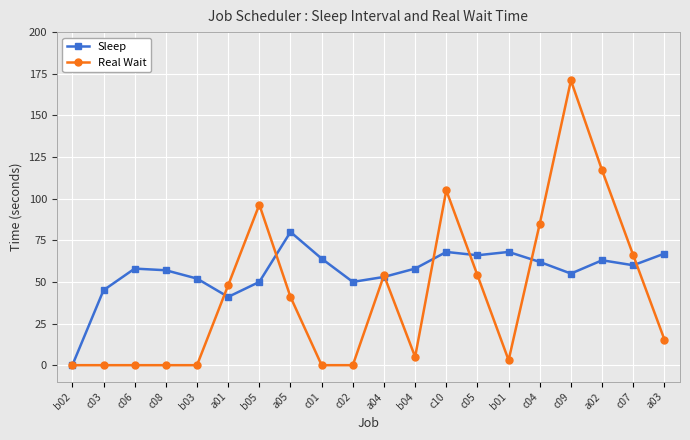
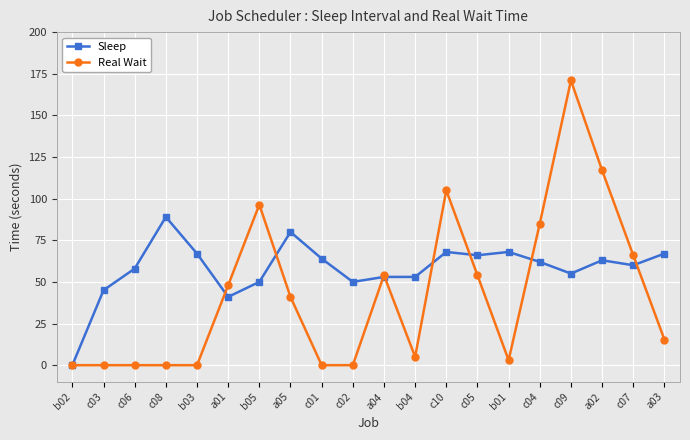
Sleep, c08: 57 -> 89
Sleep, b03: 52 -> 67
Sleep, b04: 58 -> 53
